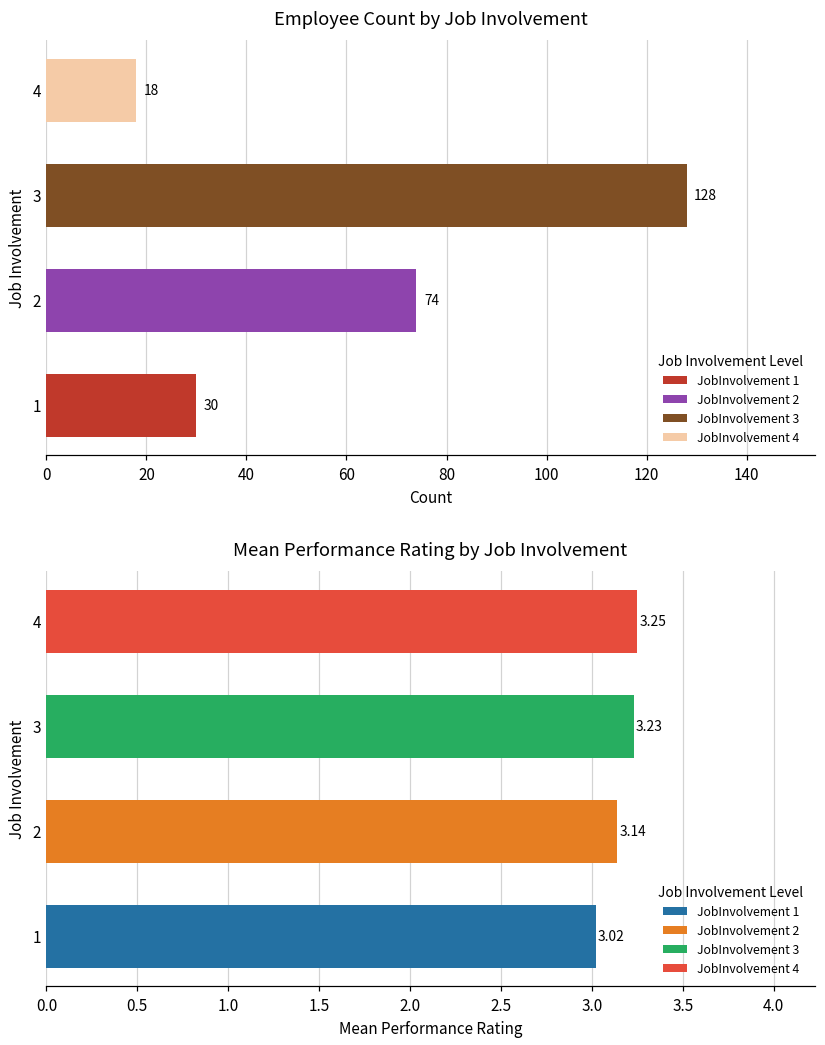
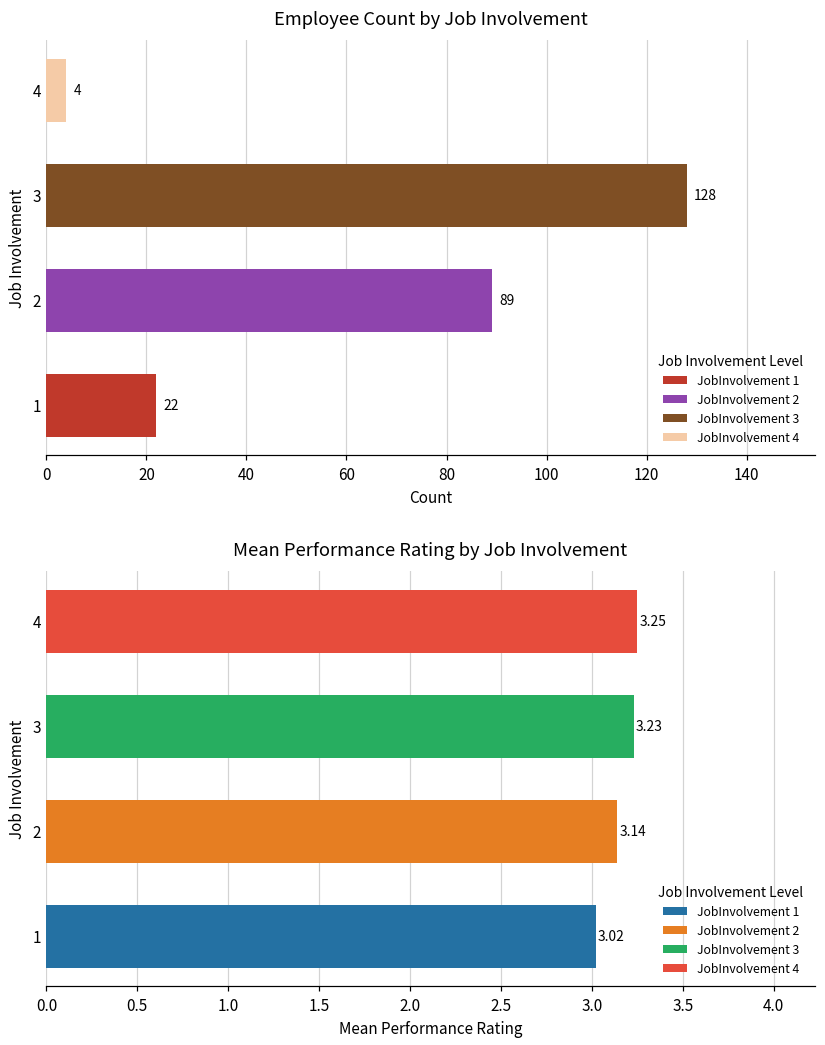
Employee Count by Job Involvement, 4: 18 -> 4
Employee Count by Job Involvement, 2: 74 -> 89
Employee Count by Job Involvement, 1: 30 -> 22
